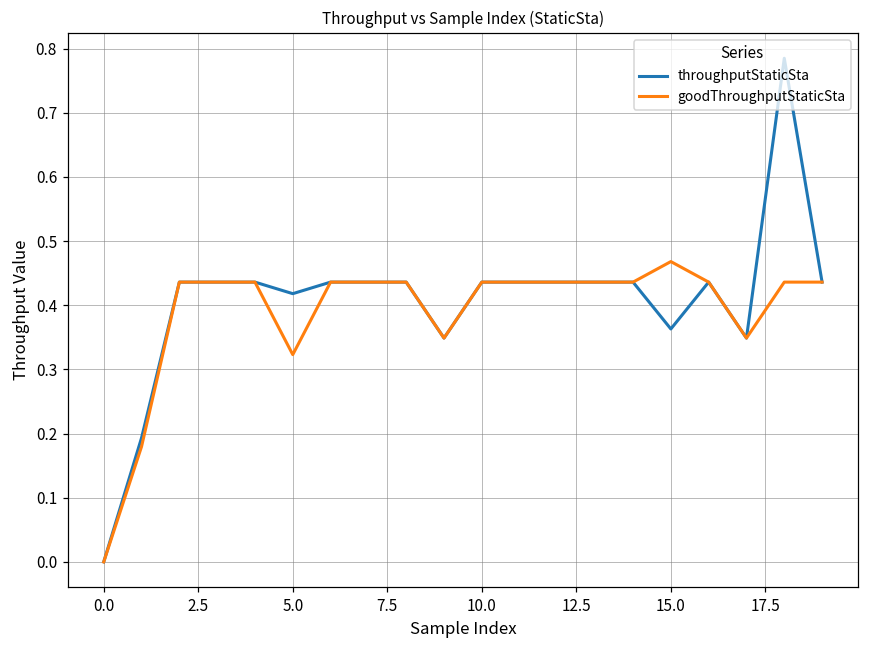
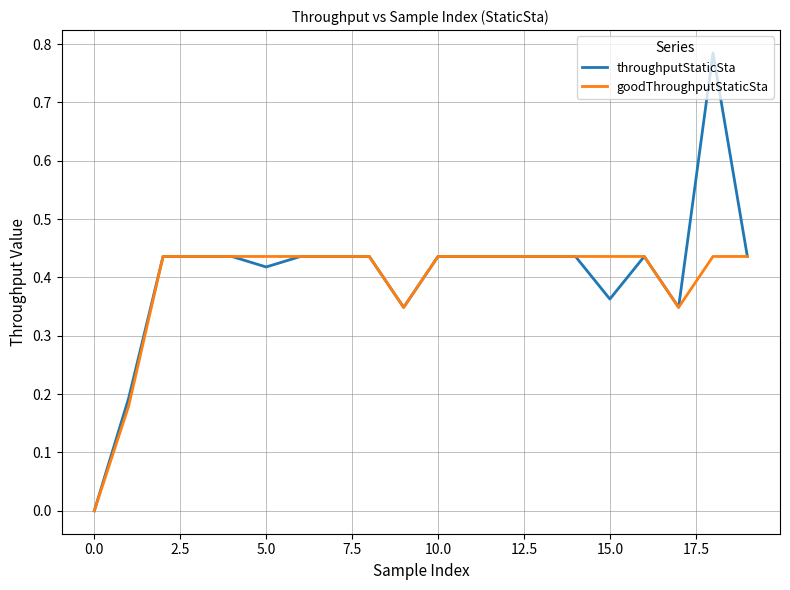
goodThroughputStaticSta, 5.0: 0.32 -> 0.44
goodThroughputStaticSta, 15.0: 0.47 -> 0.44
